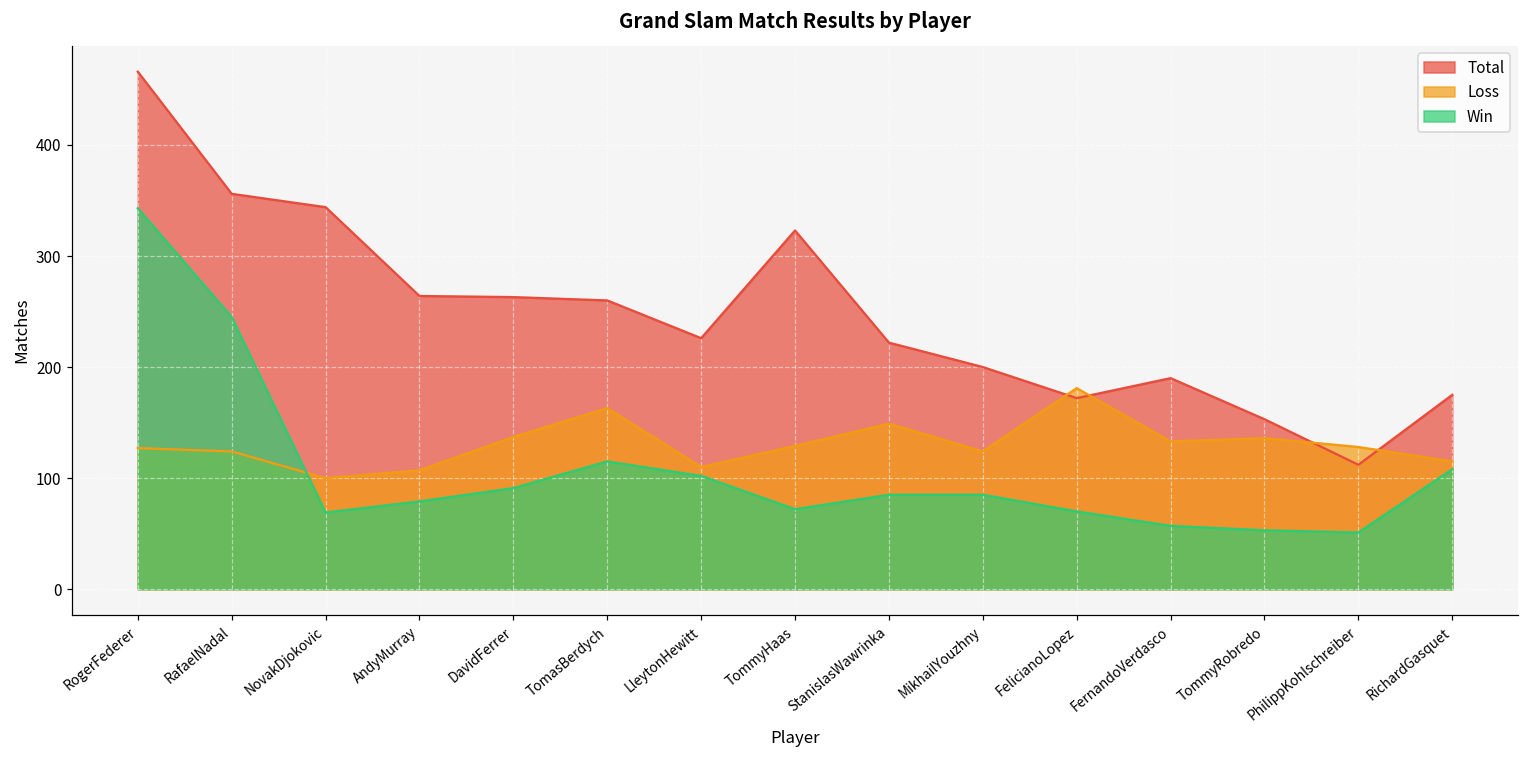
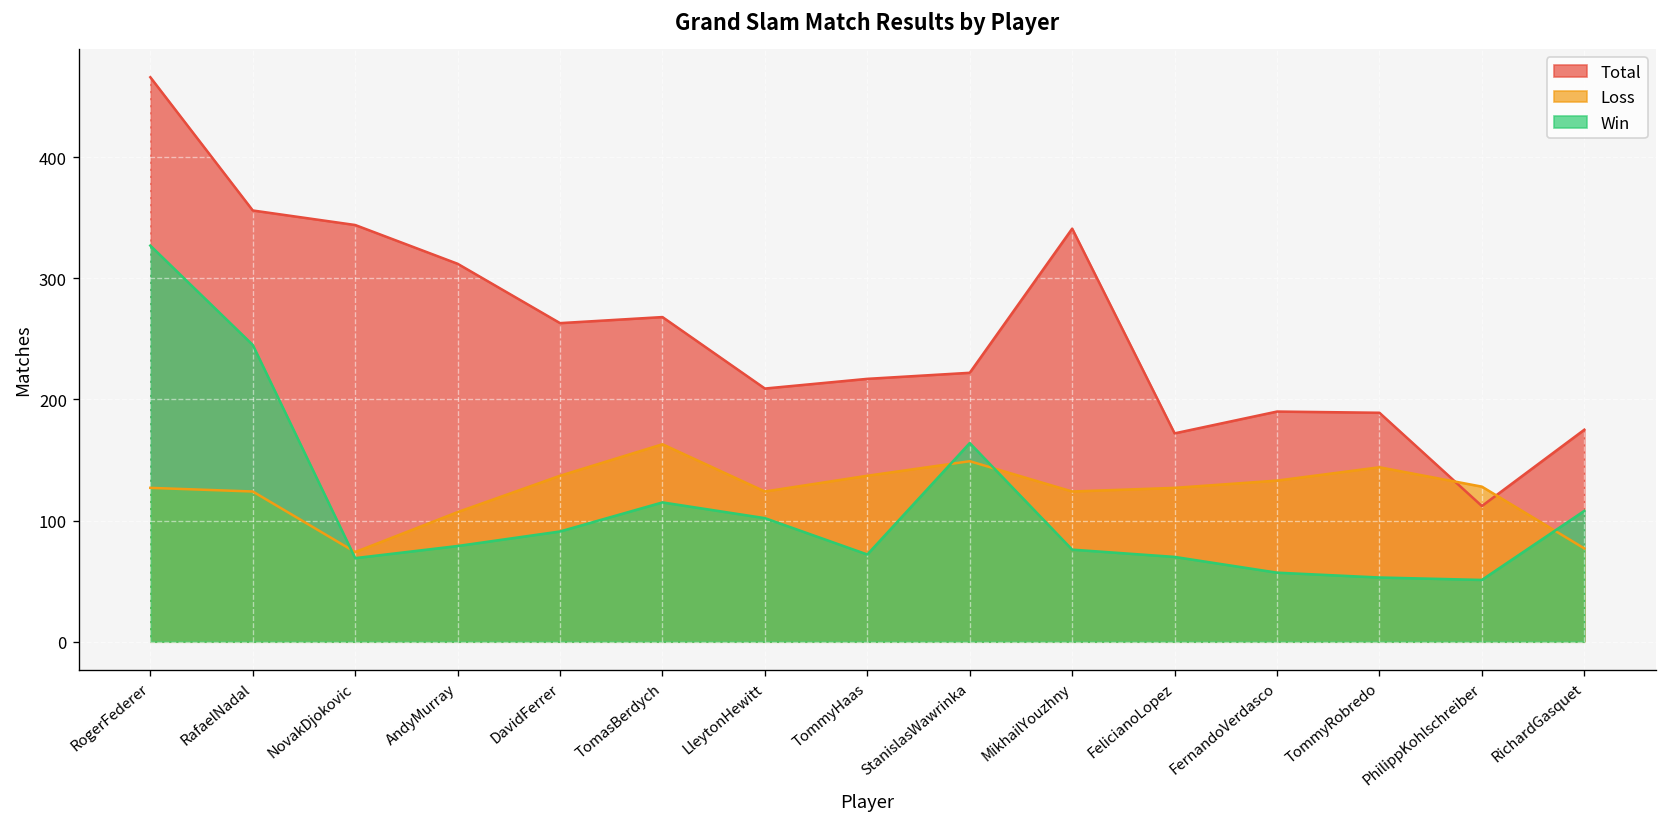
Win, RogerFederer: 343 -> 327
Loss, NovakDjokovic: 100 -> 74
Total, AndyMurray: 264 -> 312
Total, TomasBerdych: 260 -> 268
Total, LleytonHewitt: 226 -> 209
Loss, LleytonHewitt: 110 -> 124
Total, TommyHaas: 323 -> 217
Loss, TommyHaas: 129 -> 137
Win, StanislasWawrinka: 85 -> 164
Total, MikhailYouzhny: 200 -> 341
Win, MikhailYouzhny: 85 -> 76
Loss, FelicianoLopez: 181 -> 127
Total, TommyRobredo: 153 -> 189
Loss, TommyRobredo: 136 -> 144
Loss, RichardGasquet: 115 -> 77
